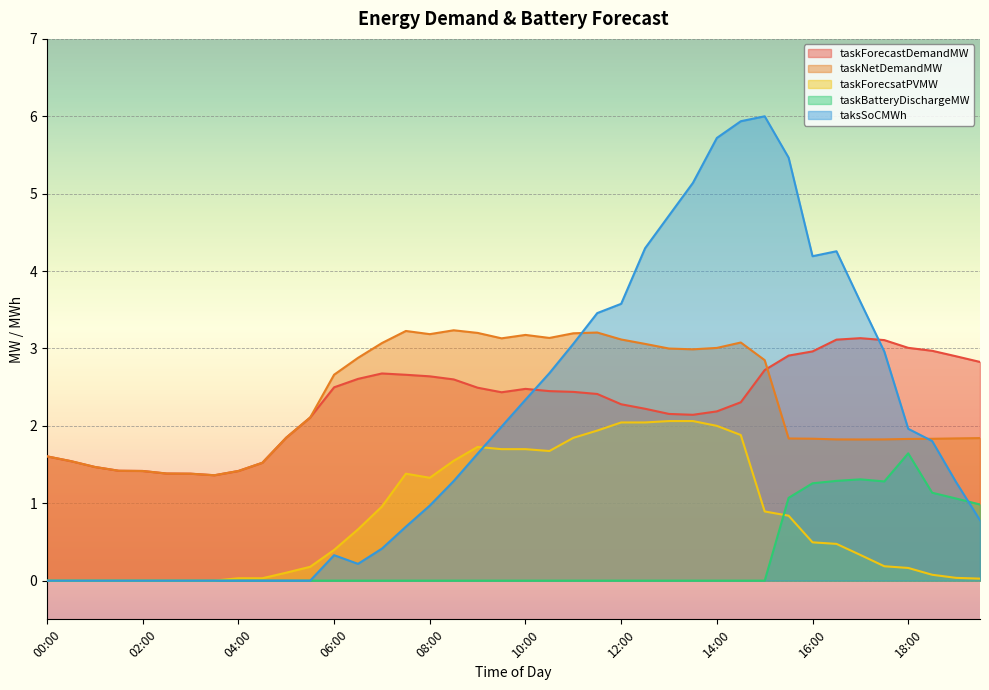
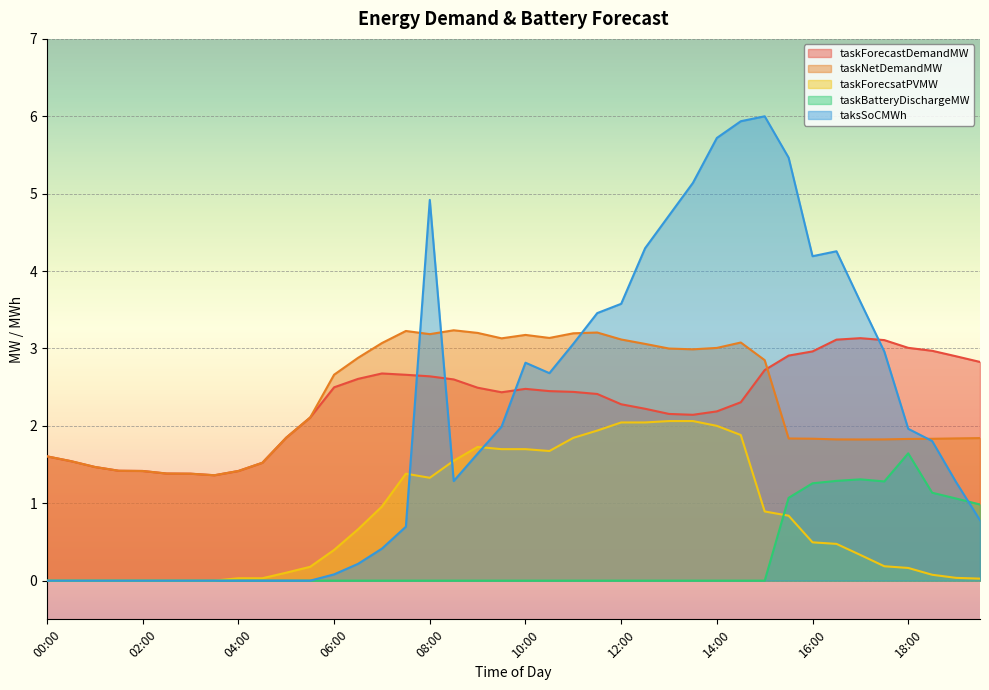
taksSoCMWh, 06:00: 0.3 -> 0.1
taksSoCMWh, 08:00: 1.0 -> 4.9
taksSoCMWh, 10:00: 2.3 -> 2.8
